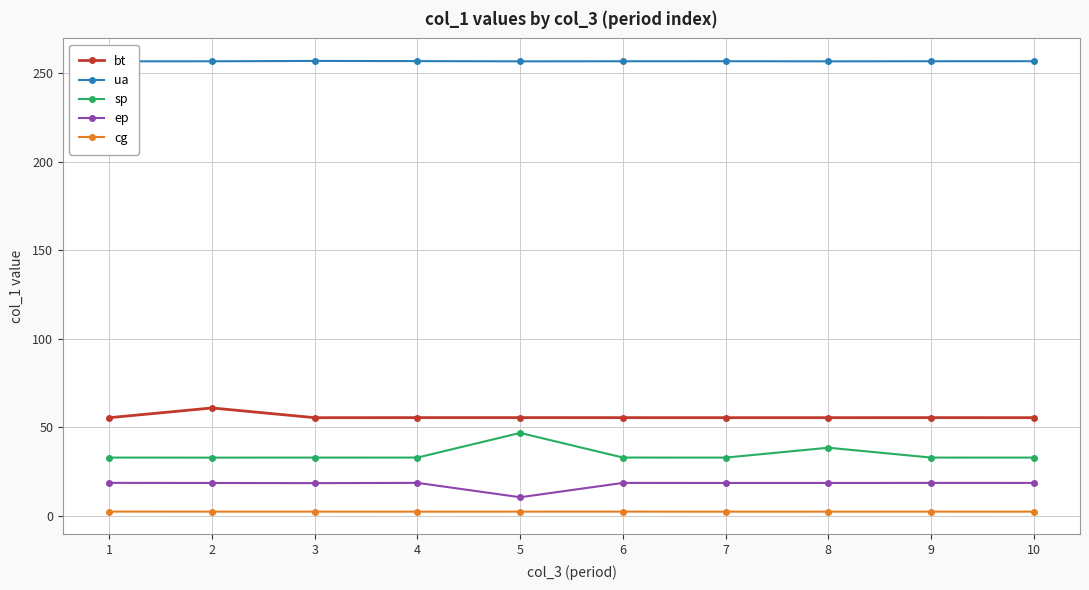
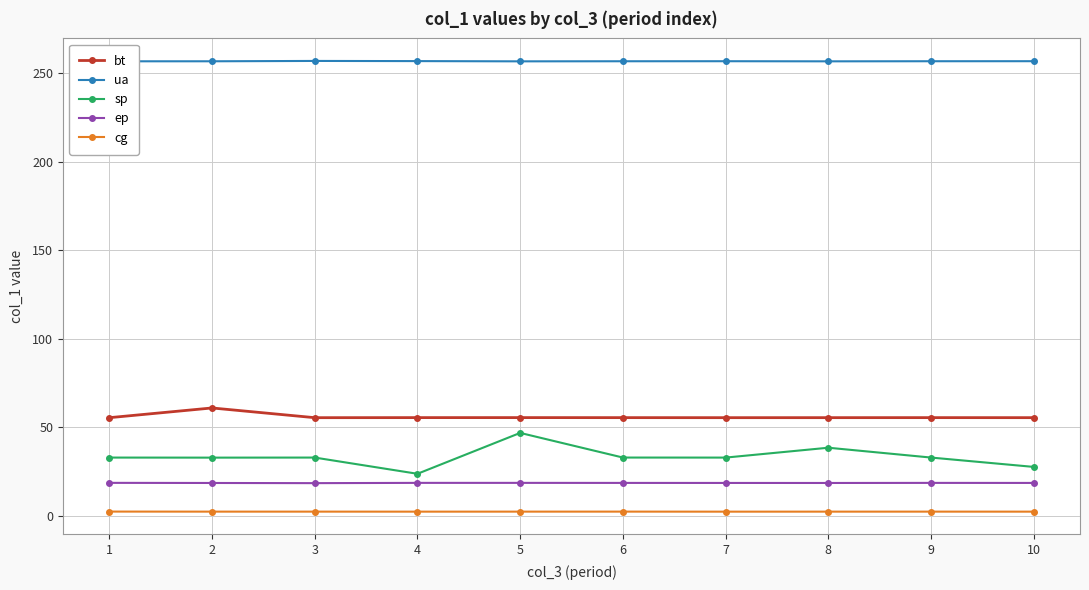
sp, 4: 33 -> 24
ep, 5: 10 -> 19
sp, 10: 33 -> 28
